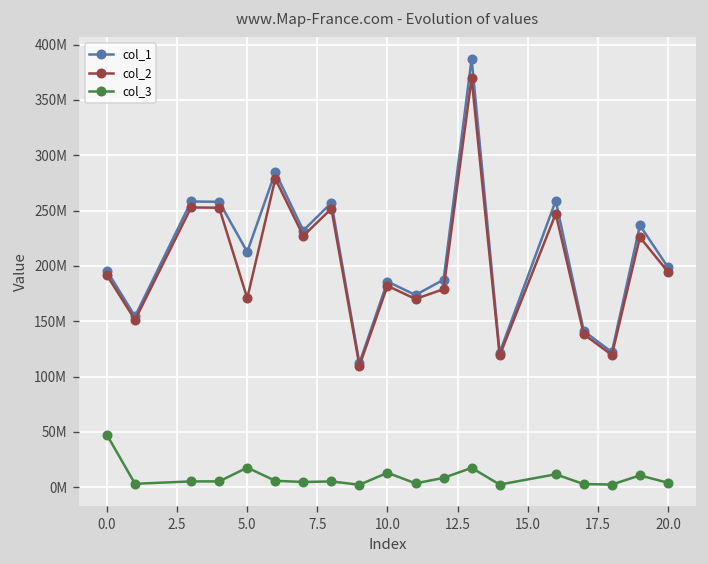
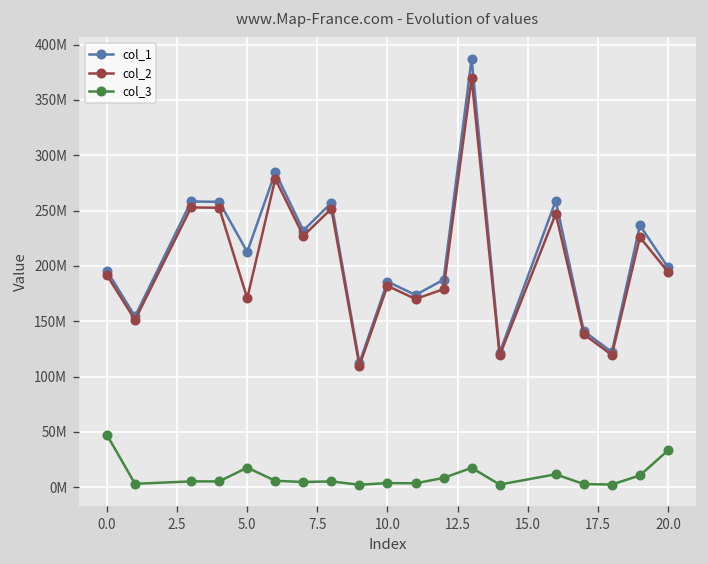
col_3, 10.0: 10000000 -> 0
col_3, 20.0: 0 -> 30000000
